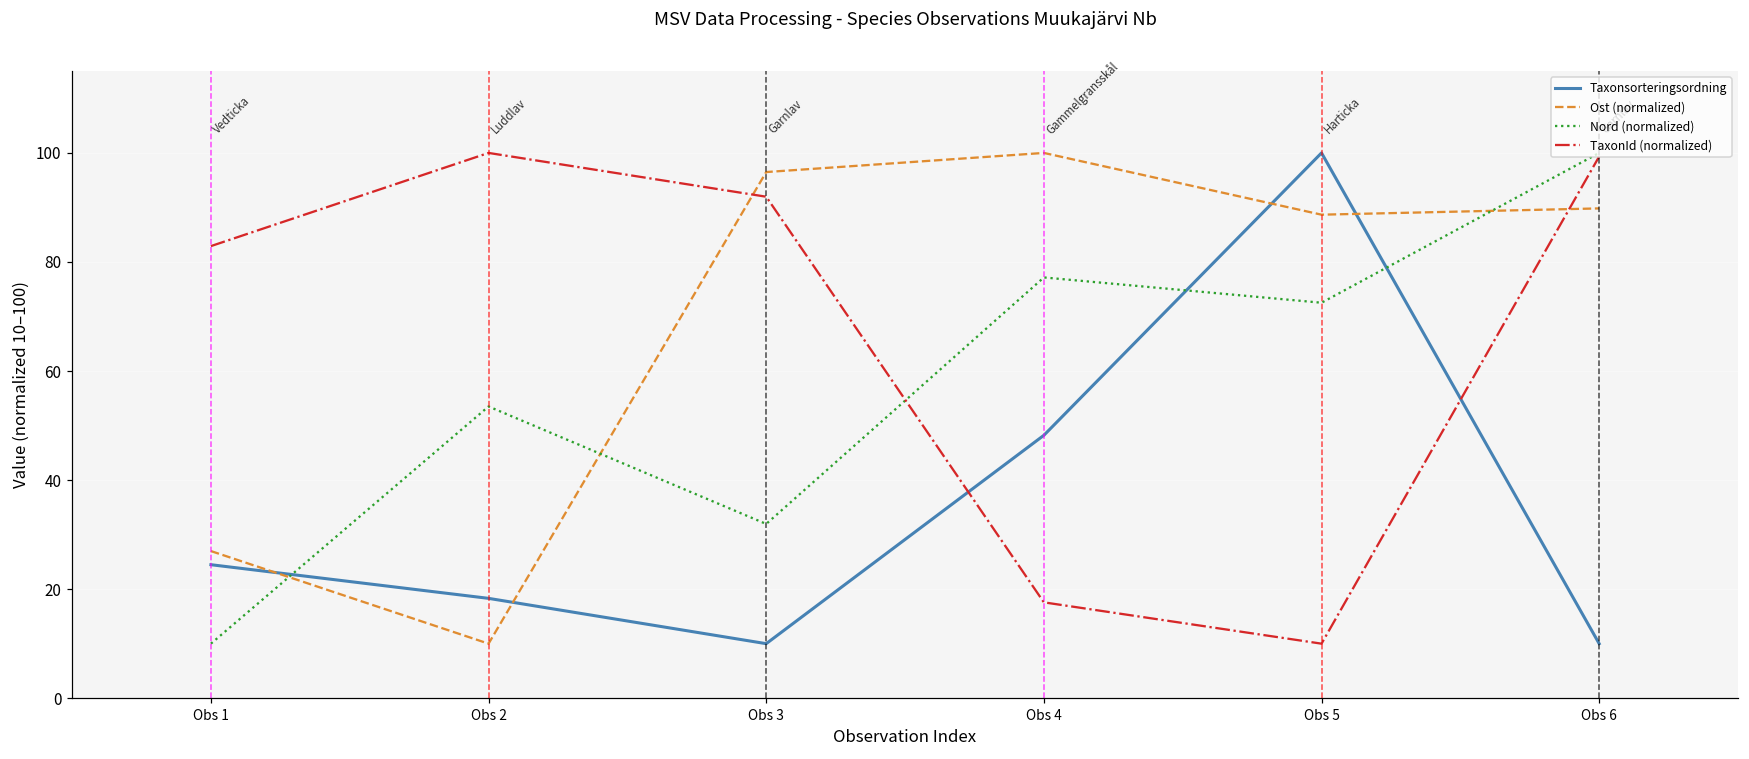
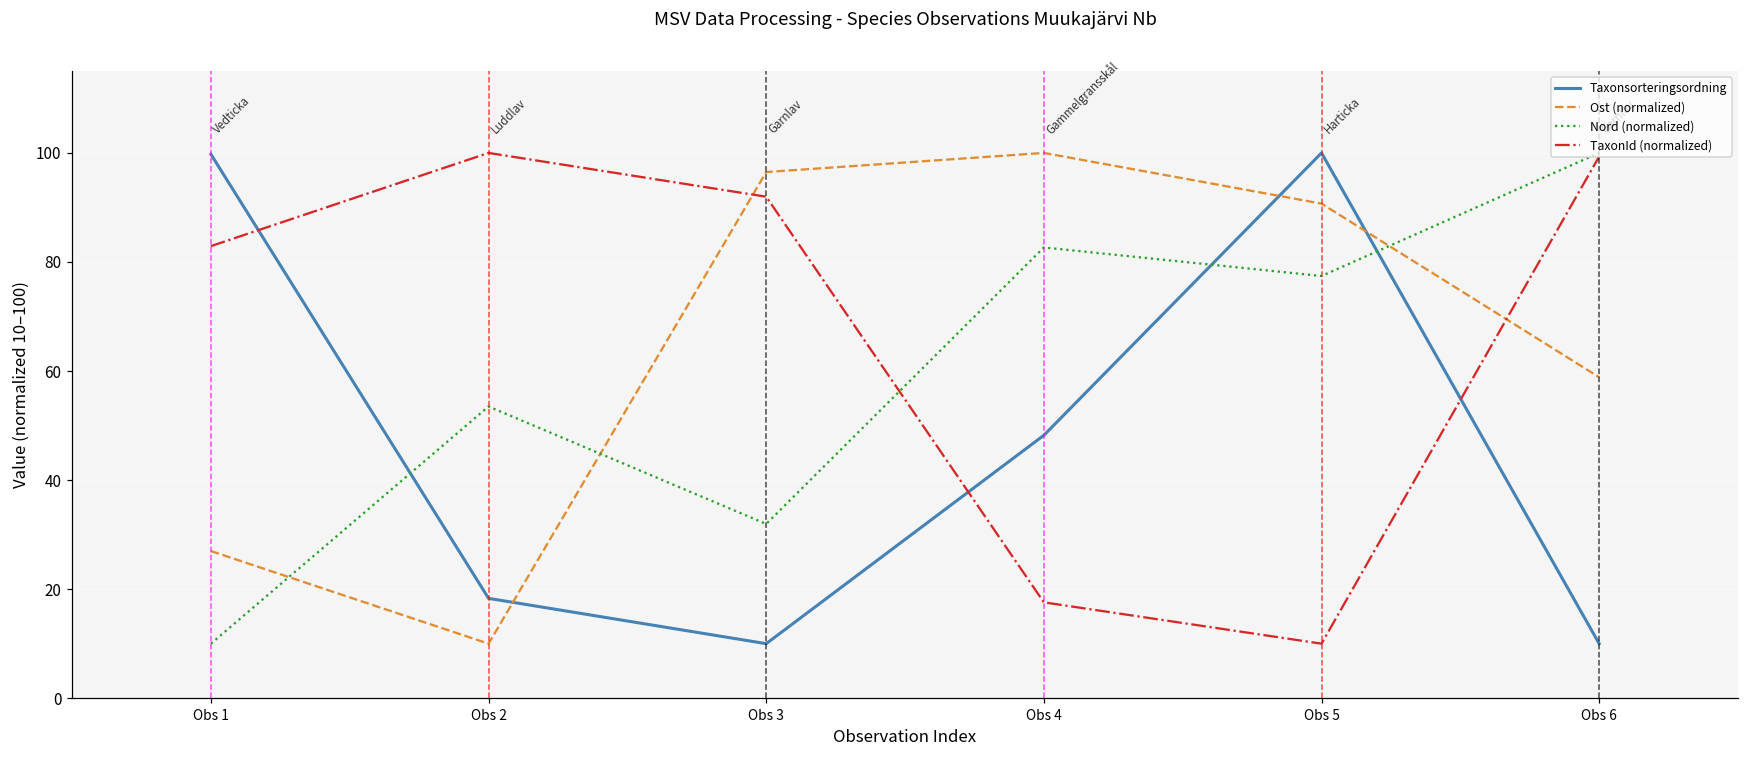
Taxonsorteringsordning, Obs 1: 24 -> 100
Nord (normalized), Obs 4: 77 -> 83
Ost (normalized), Obs 5: 89 -> 91
Nord (normalized), Obs 5: 73 -> 77
Ost (normalized), Obs 6: 90 -> 59
